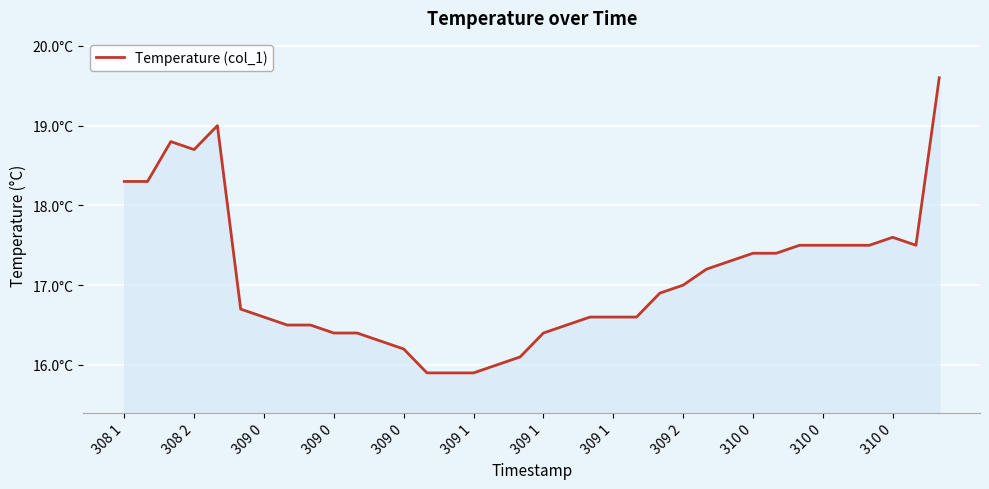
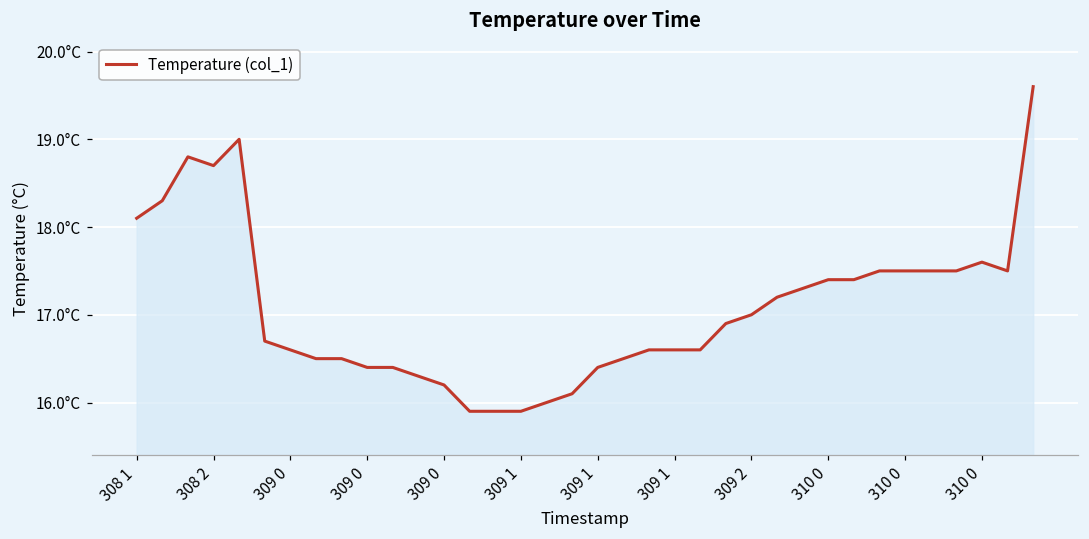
308 1: 18.3°C -> 18.1°C
